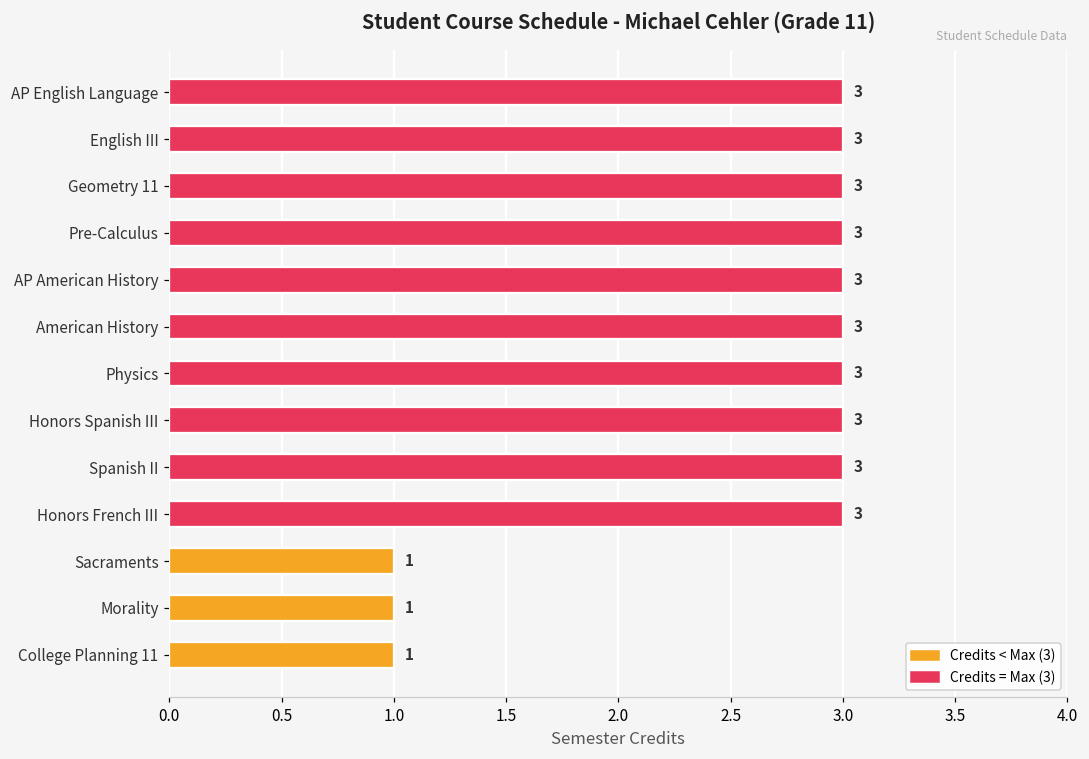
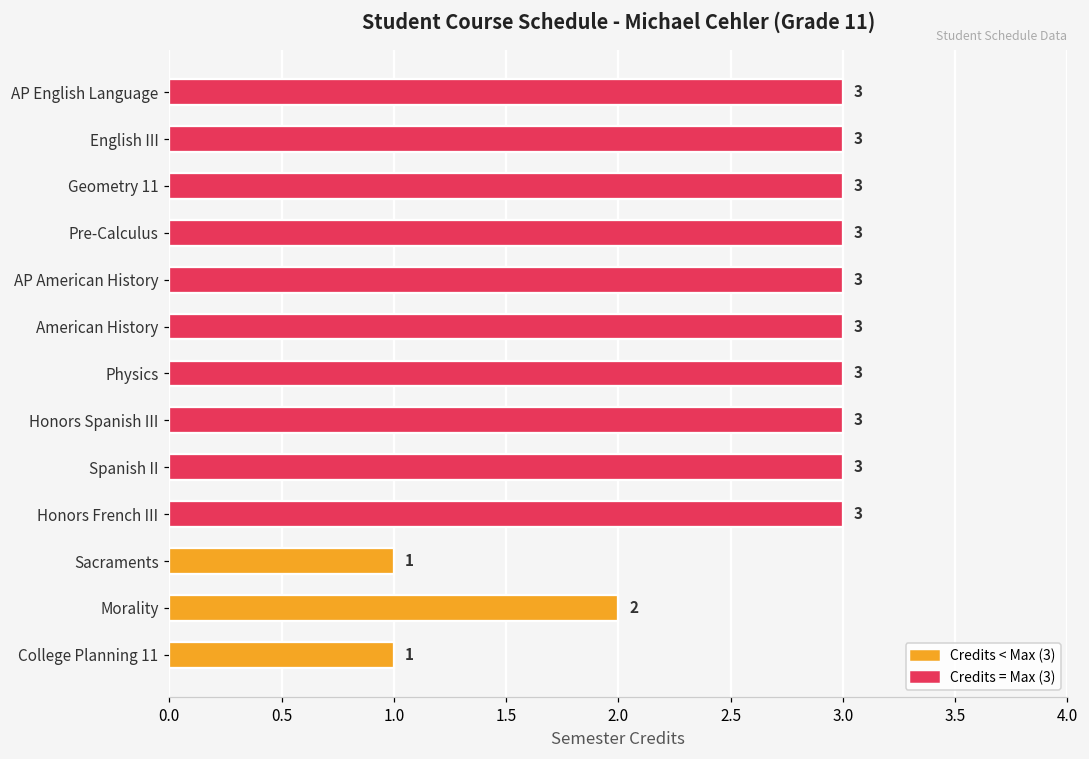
Morality: 1 -> 2
